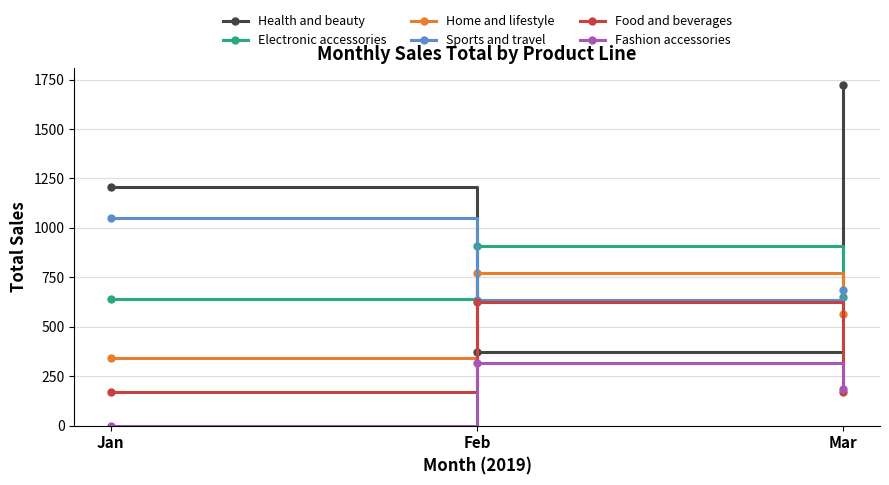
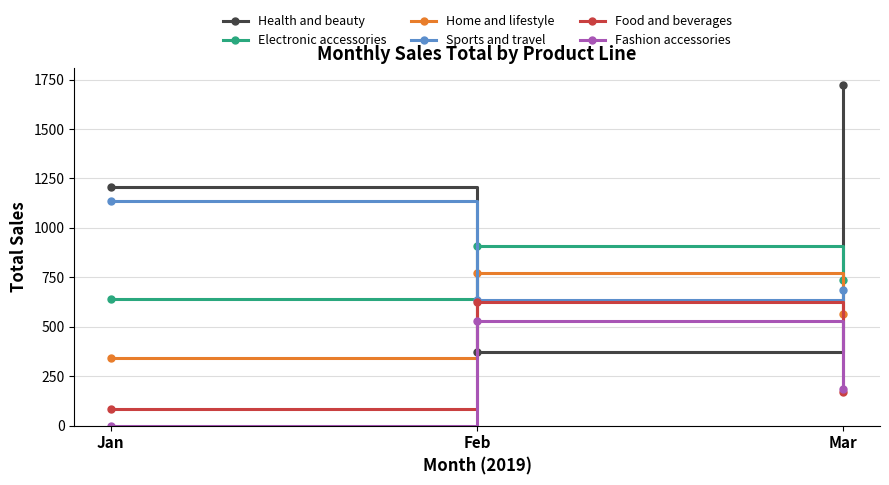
Sports and travel, Jan: 1050 -> 1140
Food and beverages, Jan: 170 -> 80
Fashion accessories, Feb: 320 -> 530
Electronic accessories, Mar: 650 -> 730
